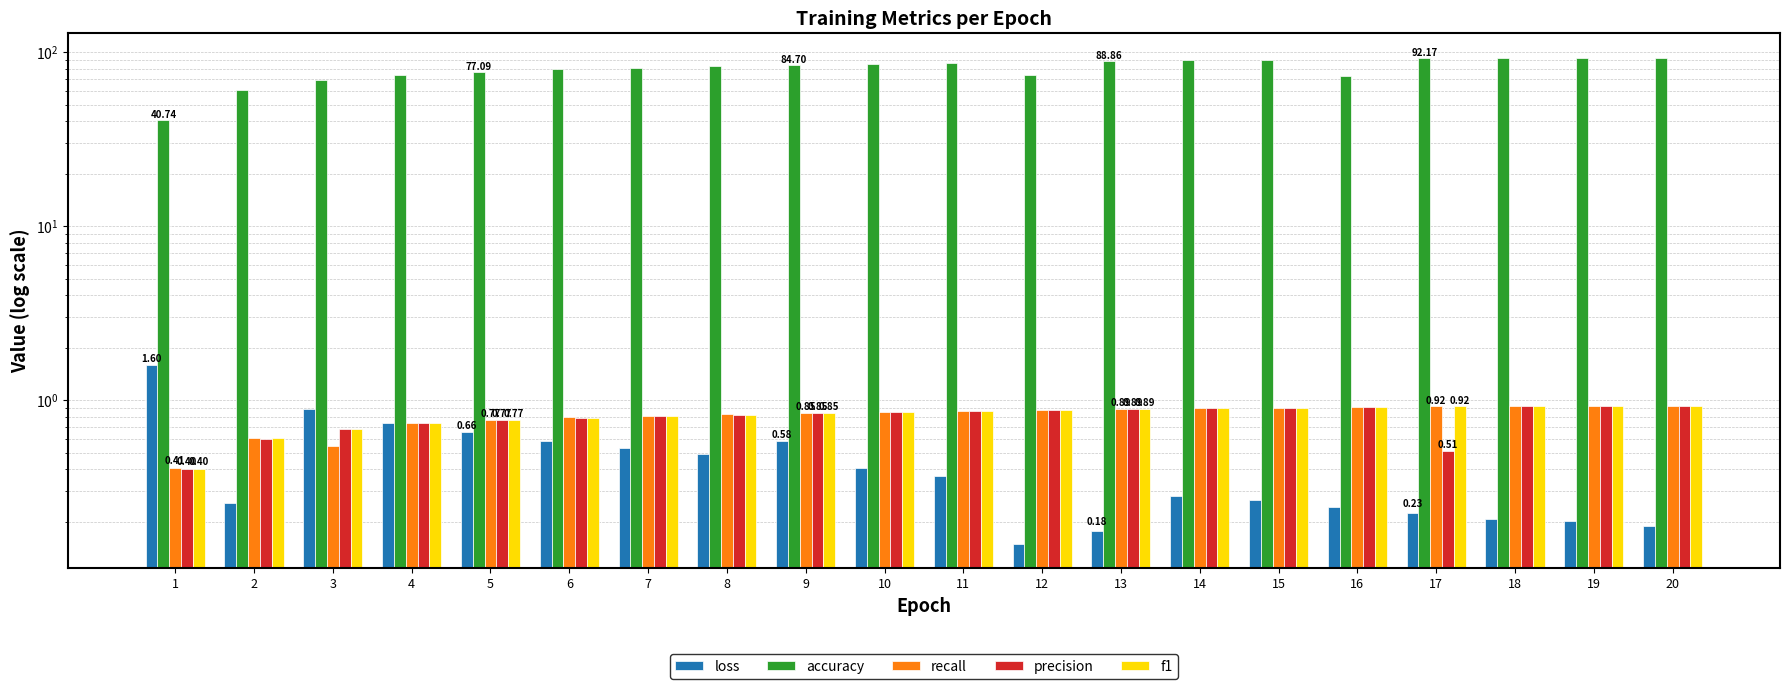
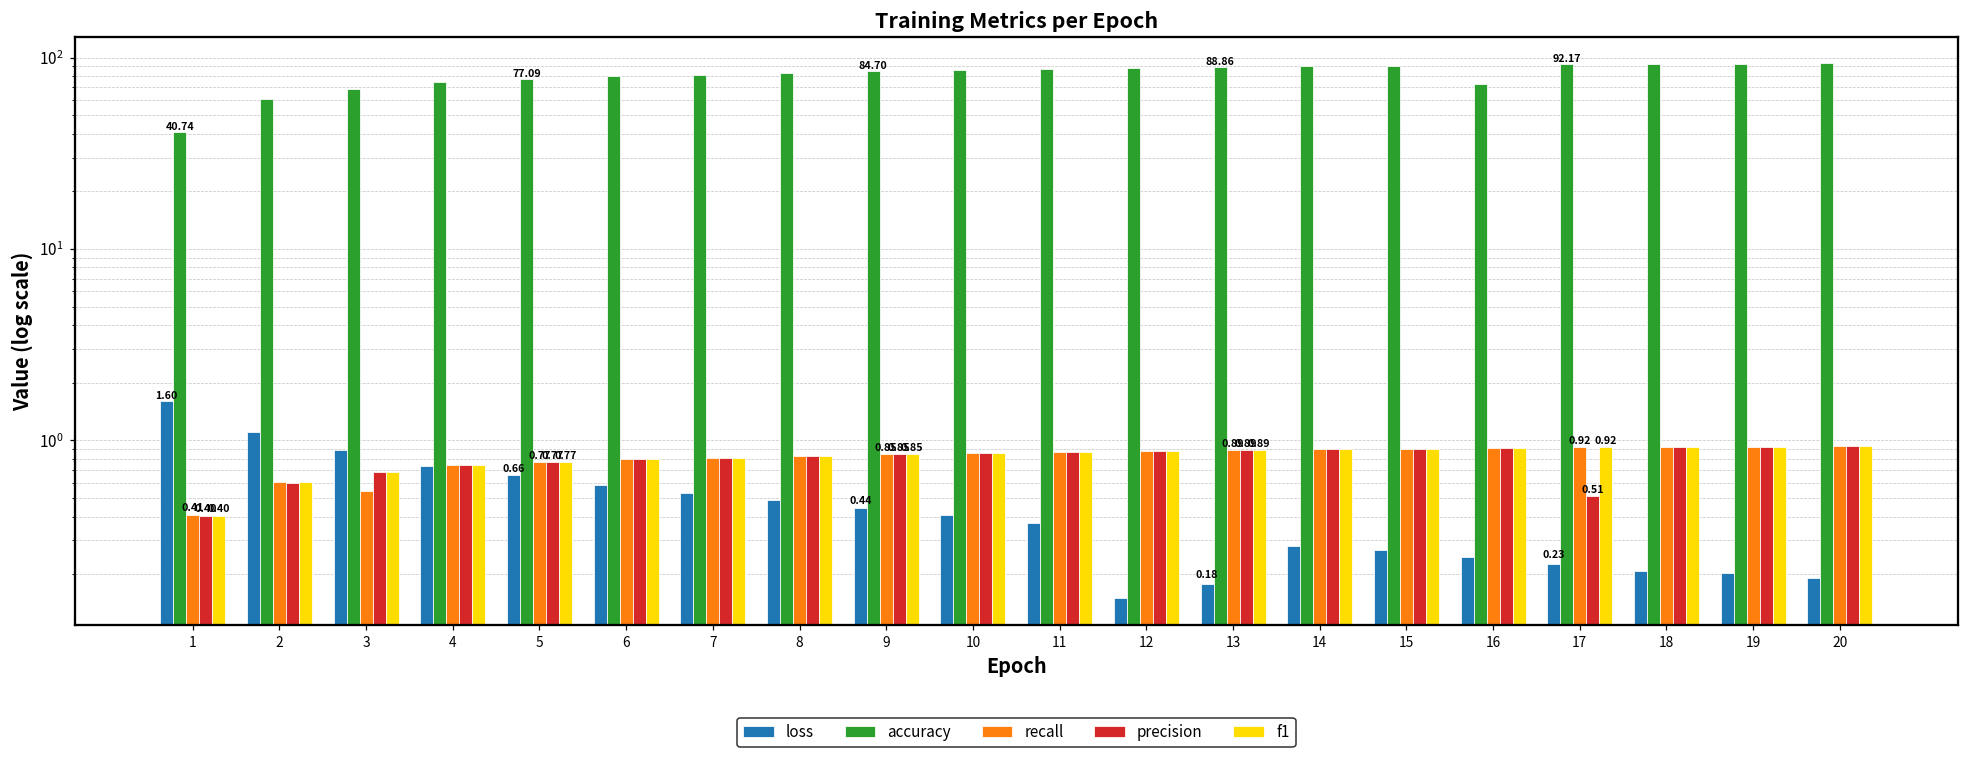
loss, 2: 0.26 -> 1.1
loss, 9: 0.58 -> 0.44
accuracy, 12: 74 -> 90
